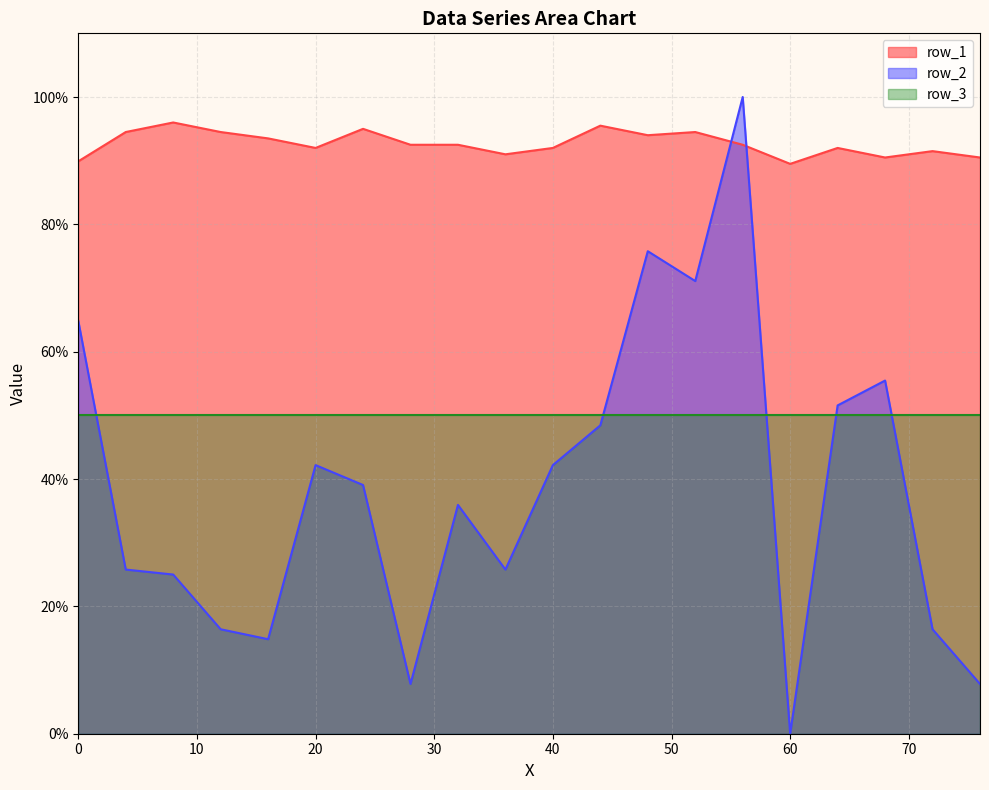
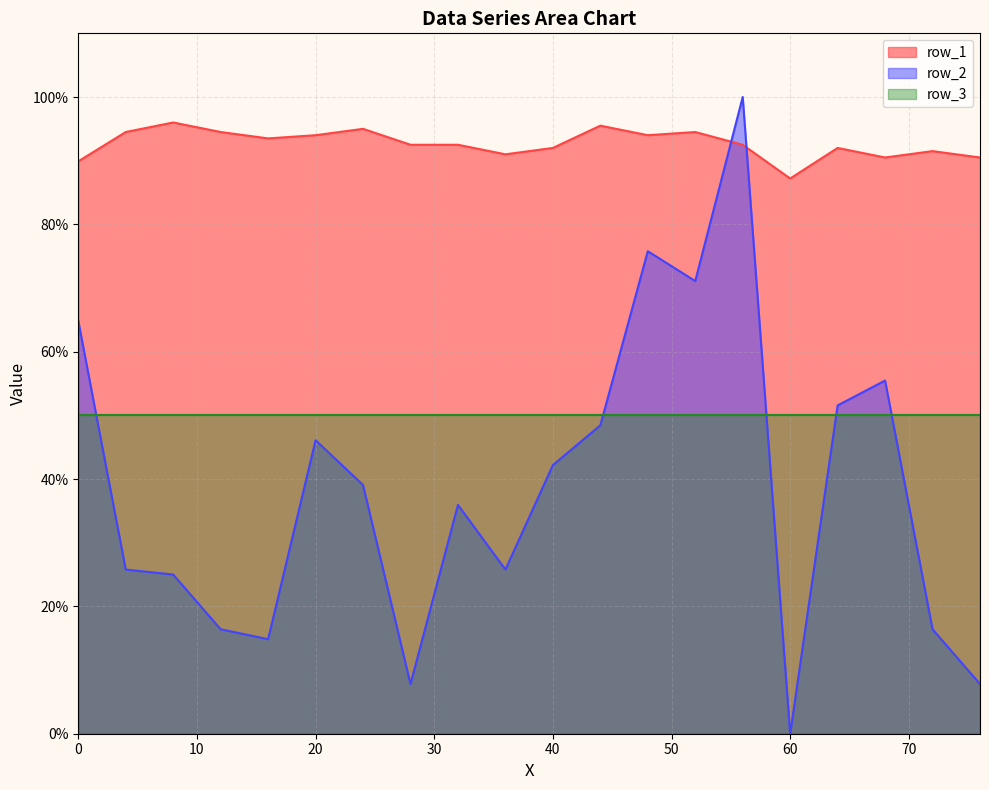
row_1, 20: 92% -> 94%
row_2, 20: 42% -> 46%
row_1, 60: 90% -> 87%
